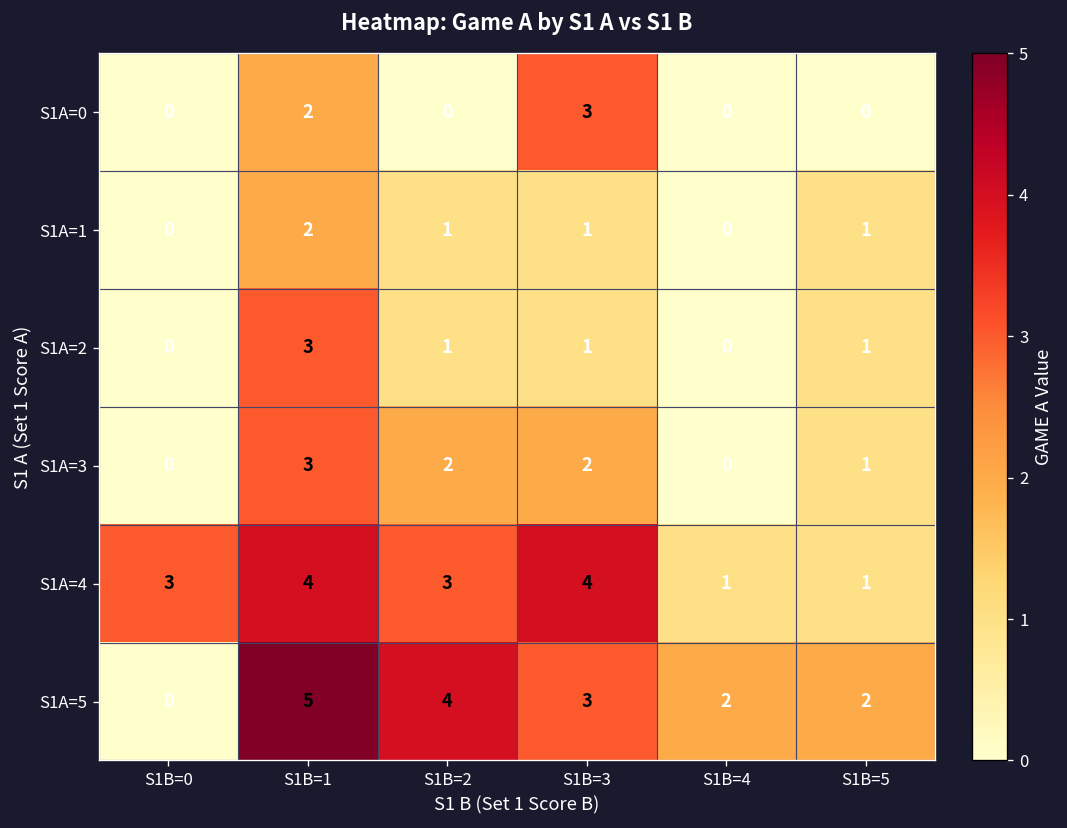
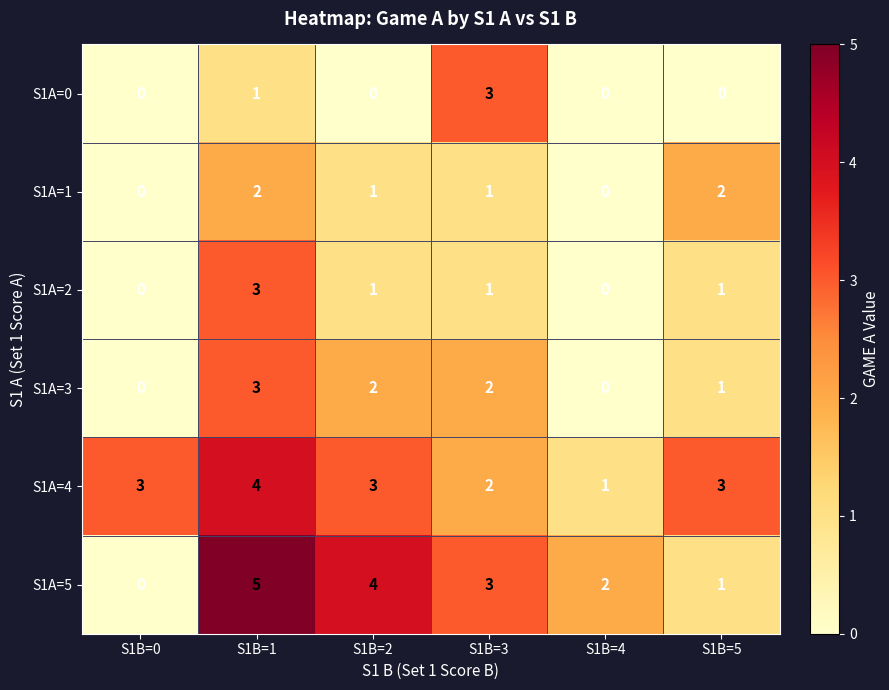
S1A=0, S1B=1: 2 -> 1
S1A=1, S1B=5: 1 -> 2
S1A=4, S1B=3: 4 -> 2
S1A=4, S1B=5: 1 -> 3
S1A=5, S1B=5: 2 -> 1
